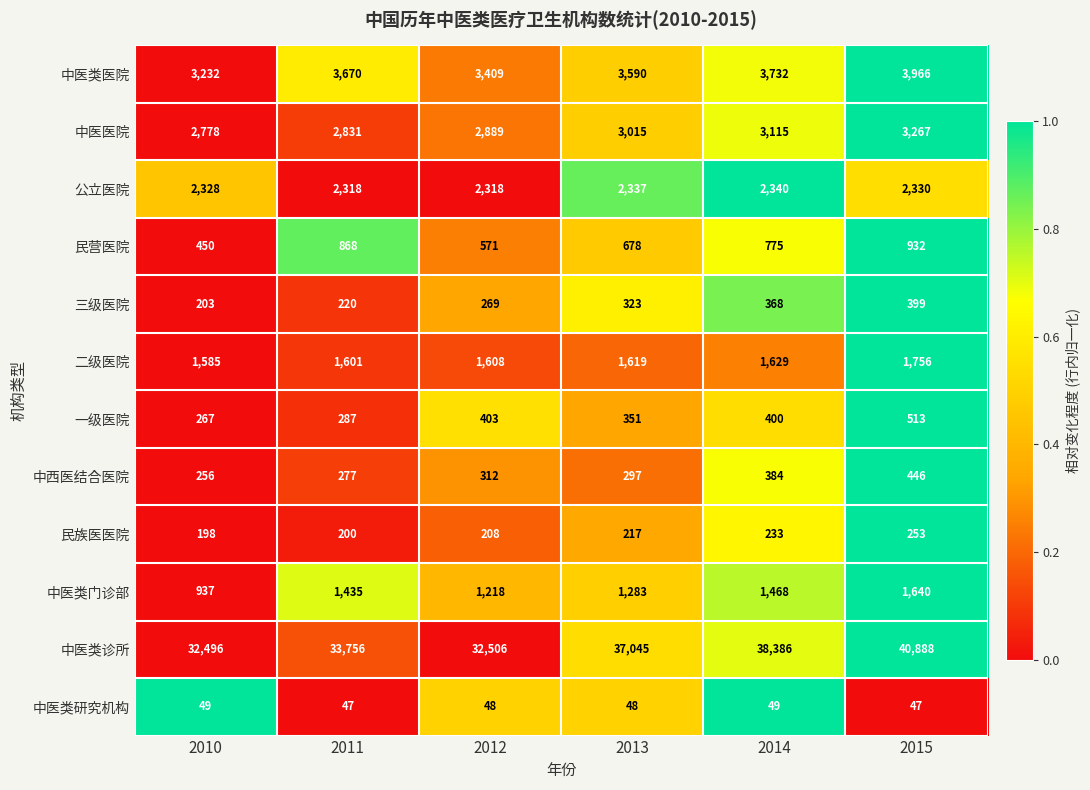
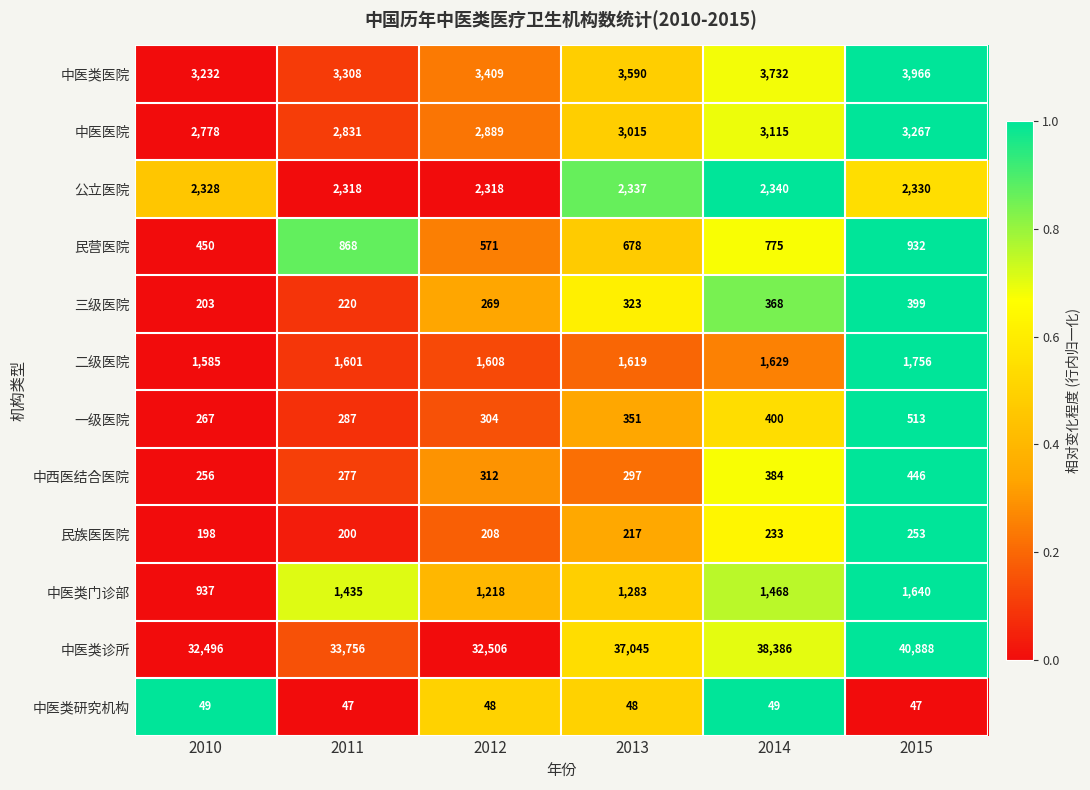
中医类医院, 2011: 3,670 -> 3,308
一级医院, 2012: 403 -> 304
